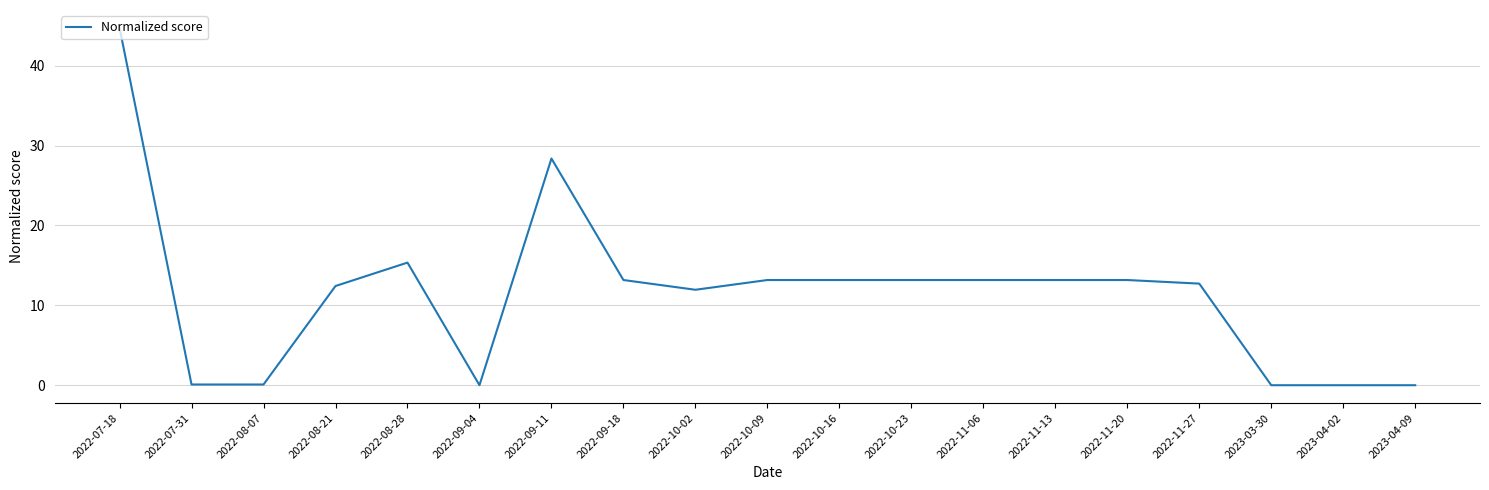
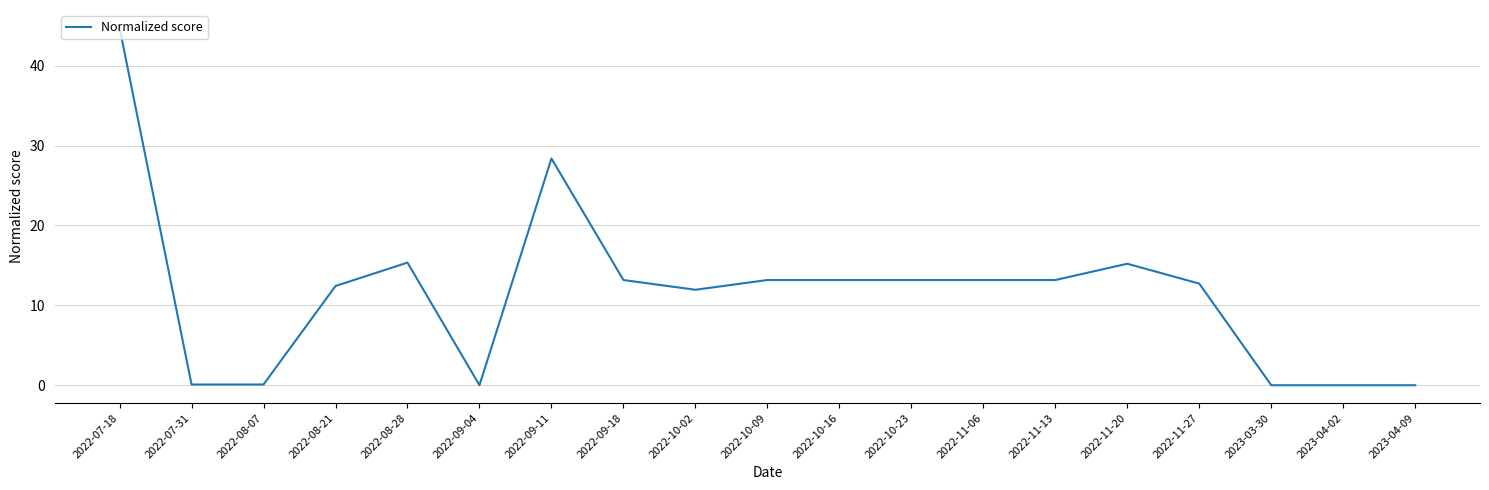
2022-11-20: 13 -> 15
